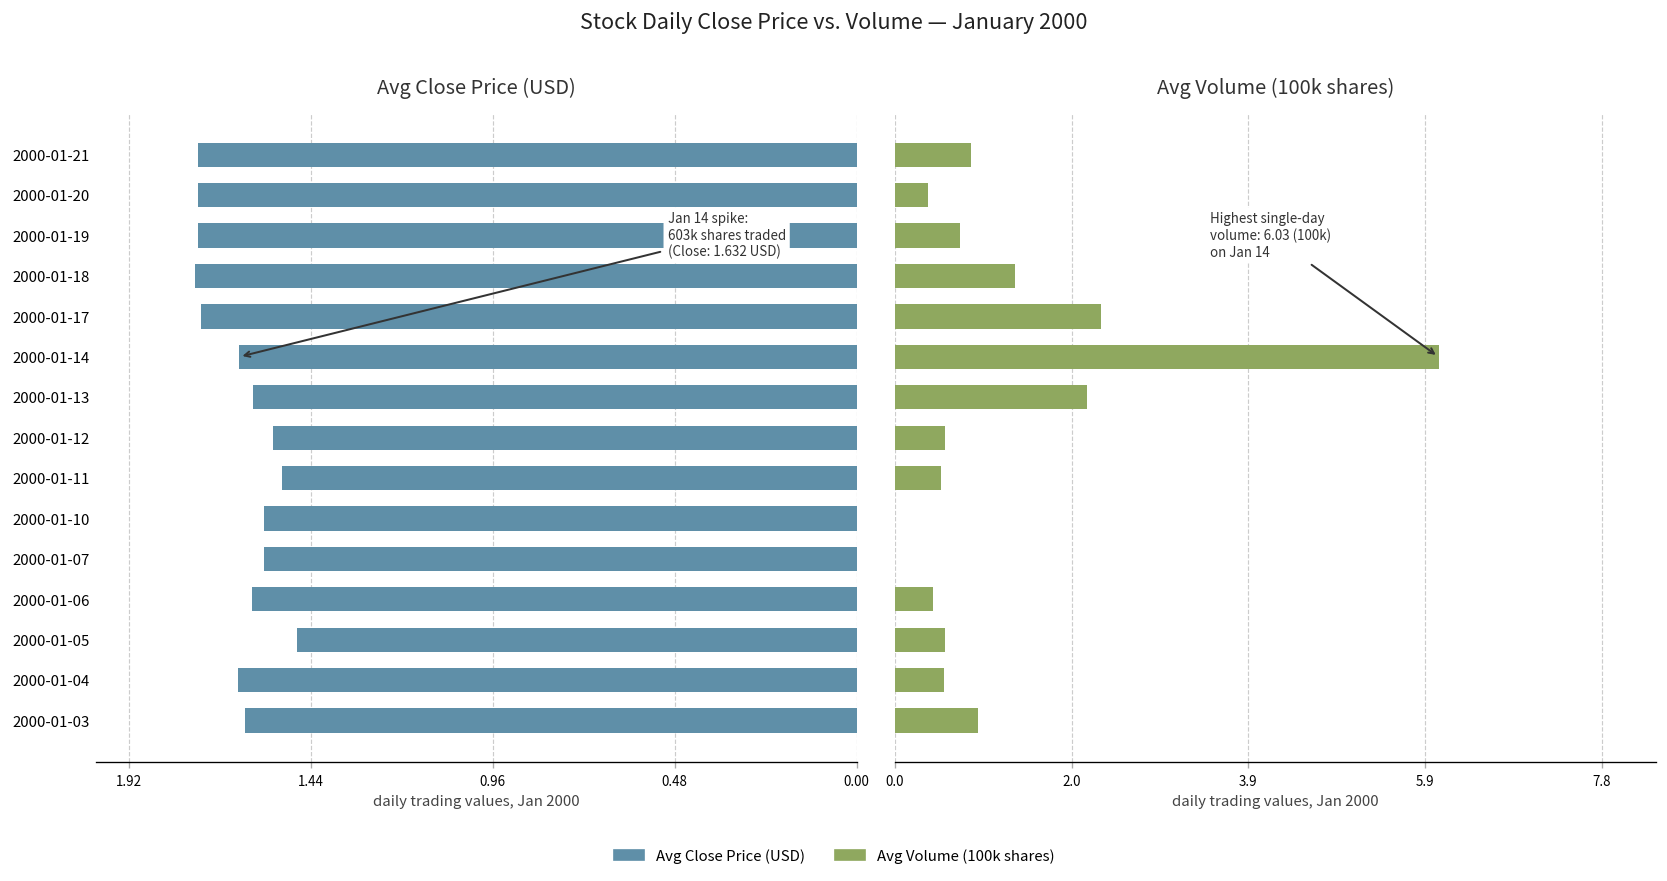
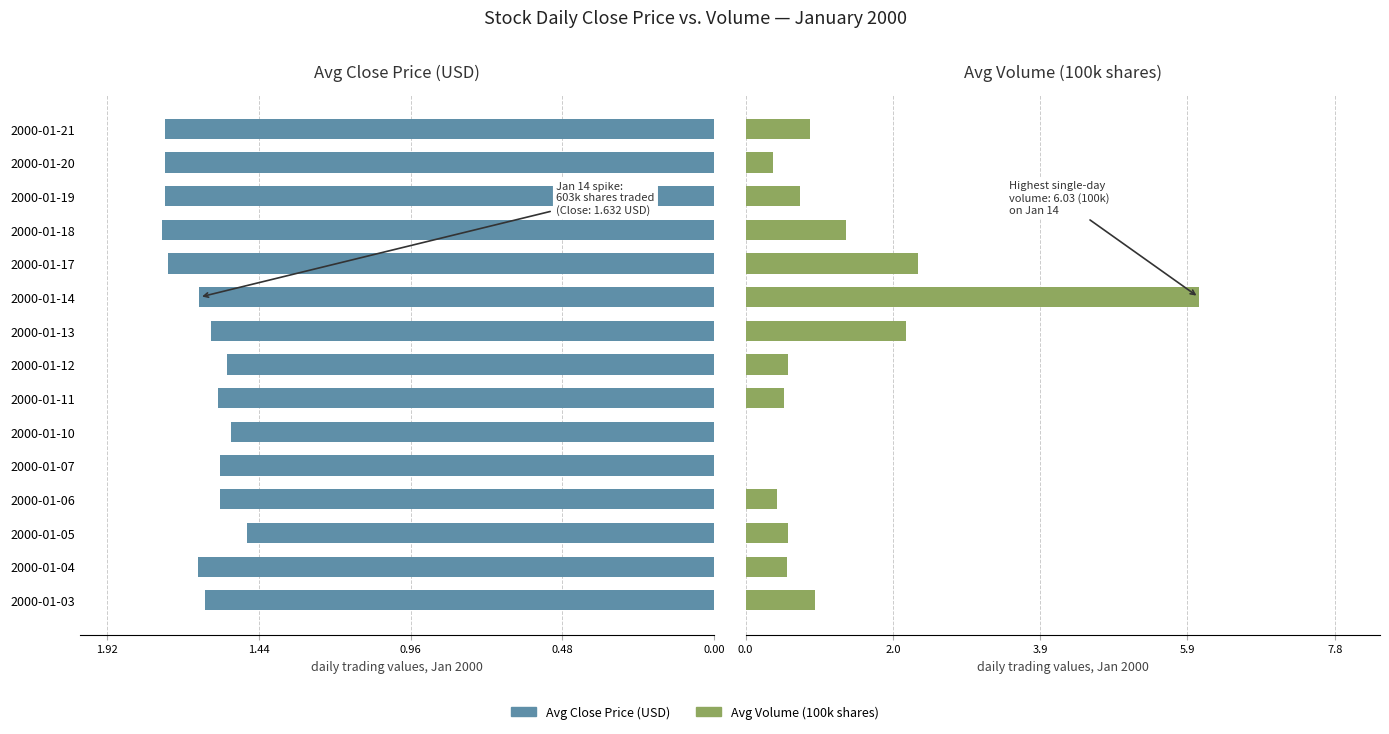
Avg Close Price (USD), 2000-01-11: 1.52 -> 1.57
Avg Close Price (USD), 2000-01-10: 1.56 -> 1.53
Avg Close Price (USD), 2000-01-06: 1.60 -> 1.56
